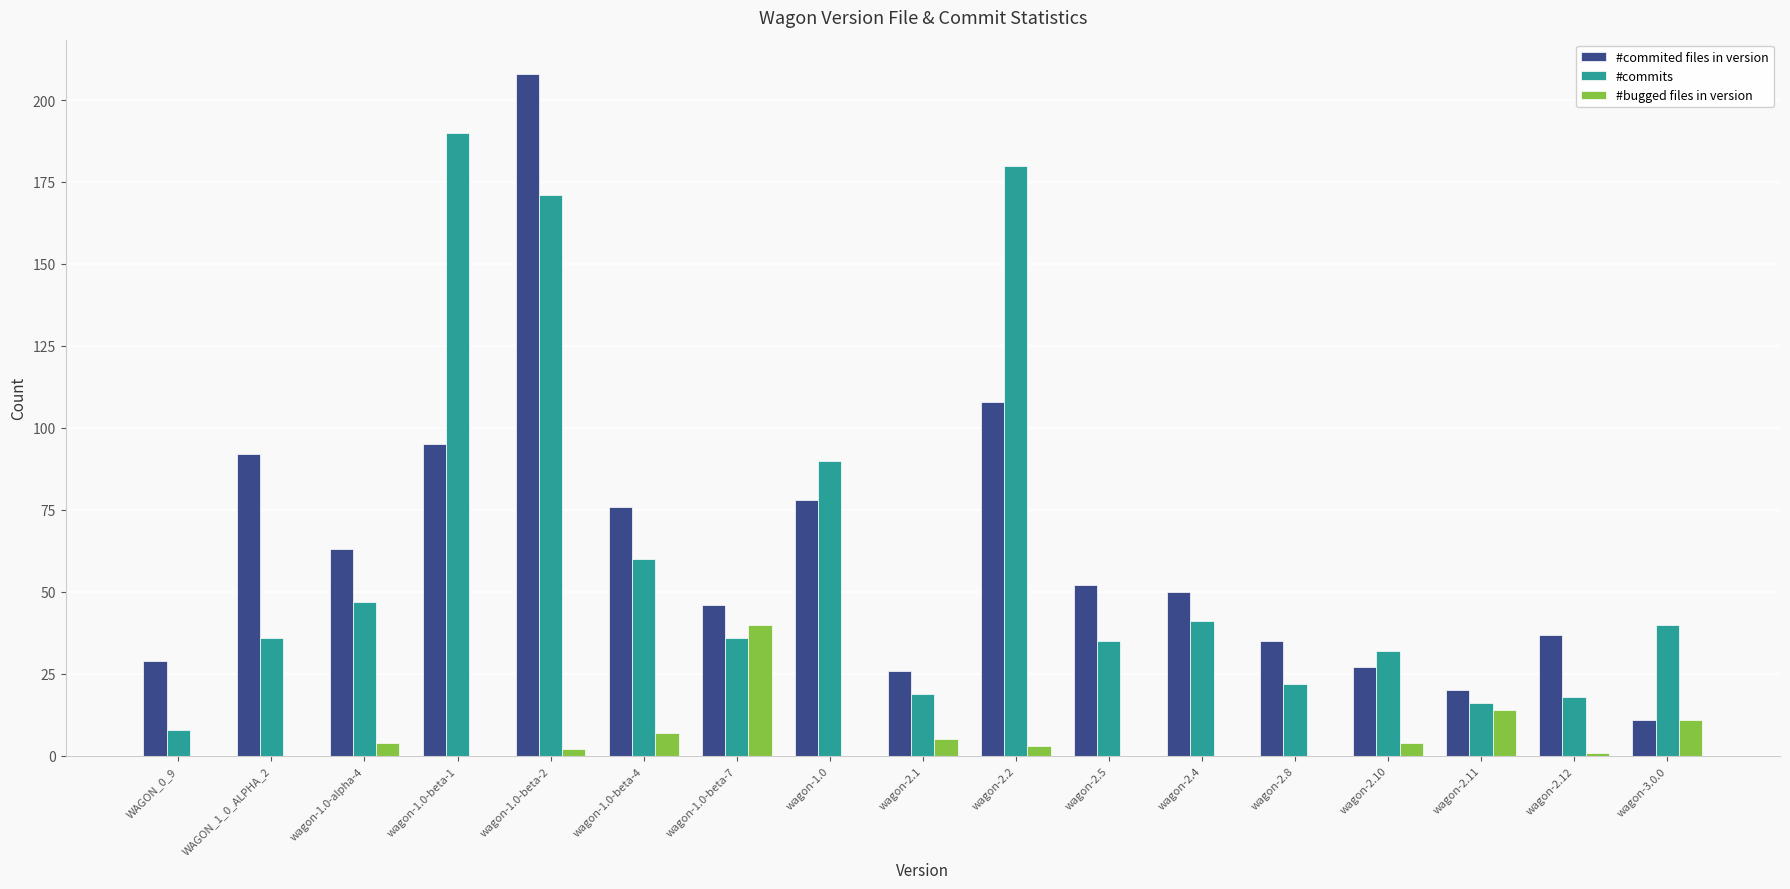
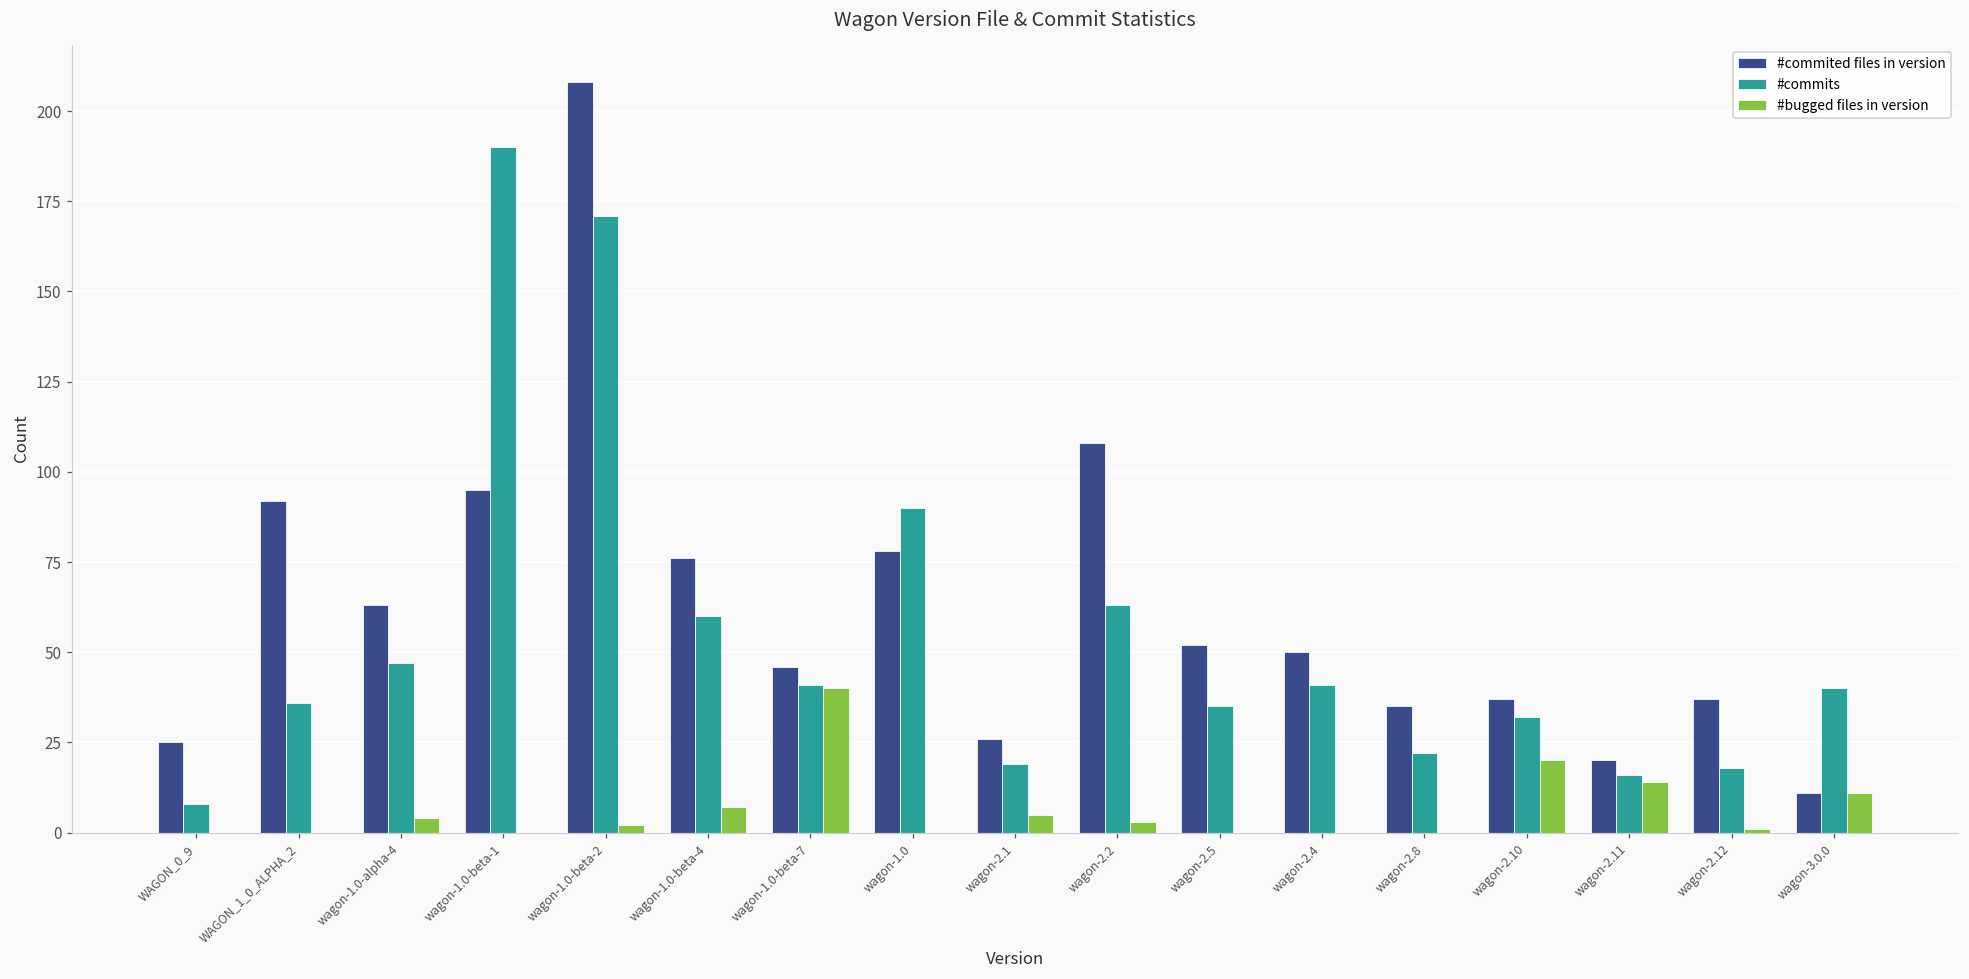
#commited files in version, WAGON_0_9: 29 -> 25
#commits, wagon-1.0-beta-7: 36 -> 41
#commits, wagon-2.2: 180 -> 63
#commited files in version, wagon-2.10: 27 -> 37
#bugged files in version, wagon-2.10: 4 -> 20
